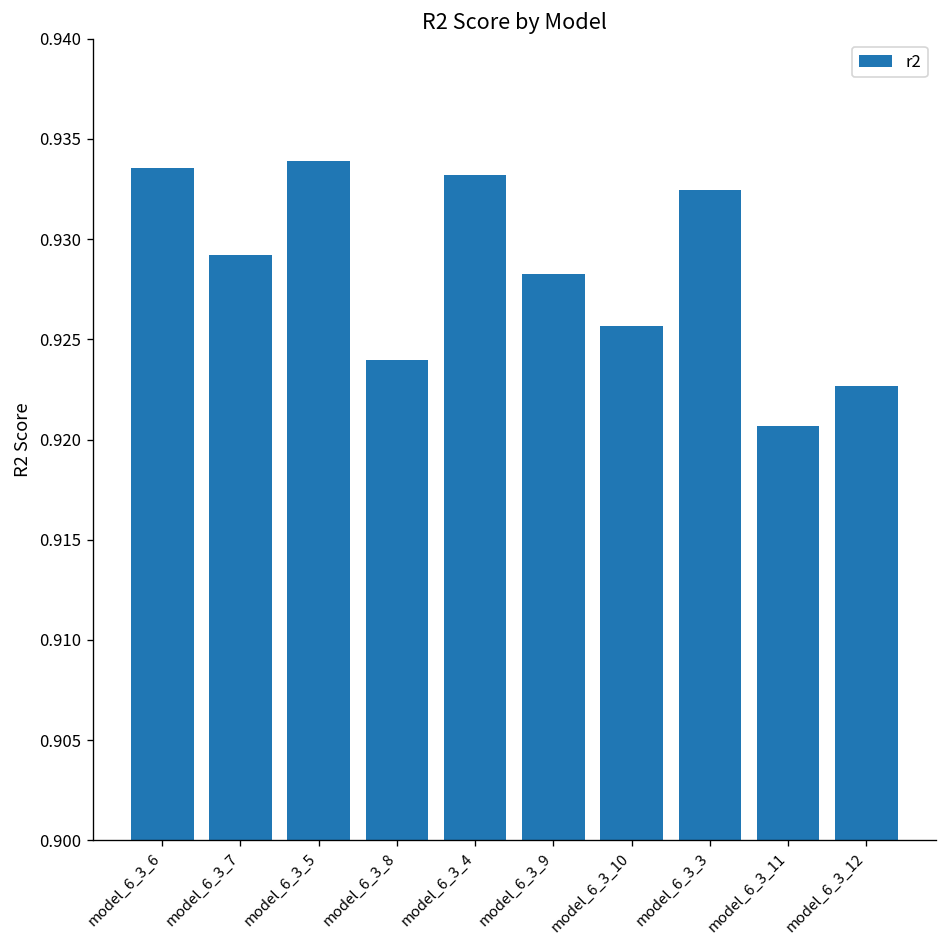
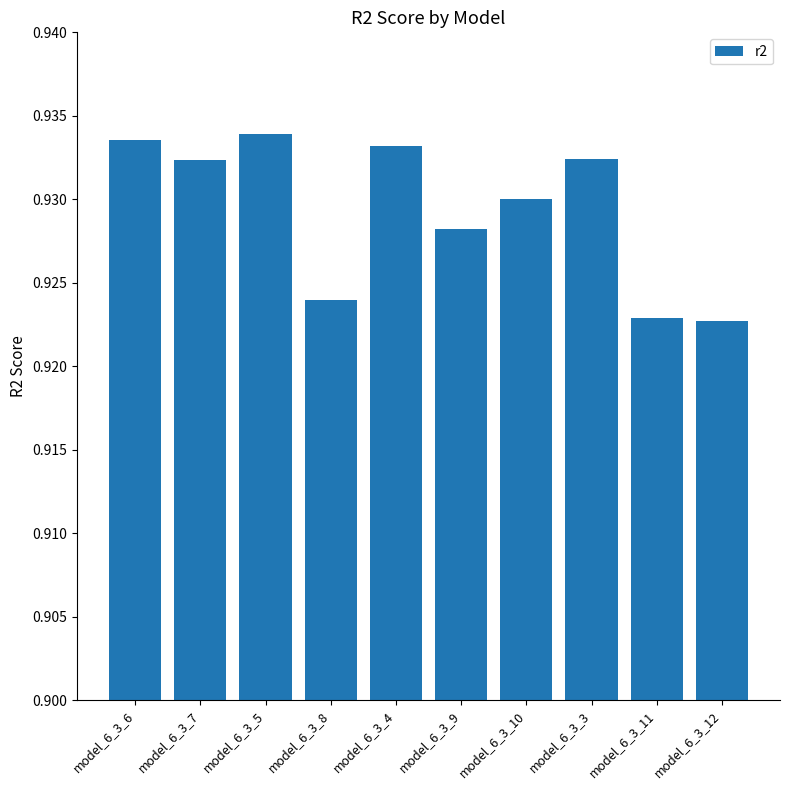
model_6_3_7: 0.9292 -> 0.9324
model_6_3_10: 0.9256 -> 0.9300
model_6_3_11: 0.9207 -> 0.9229
